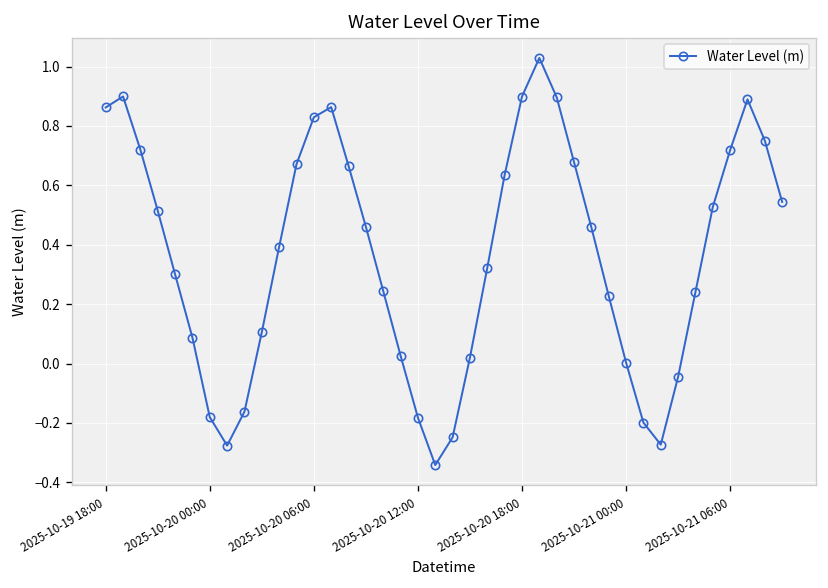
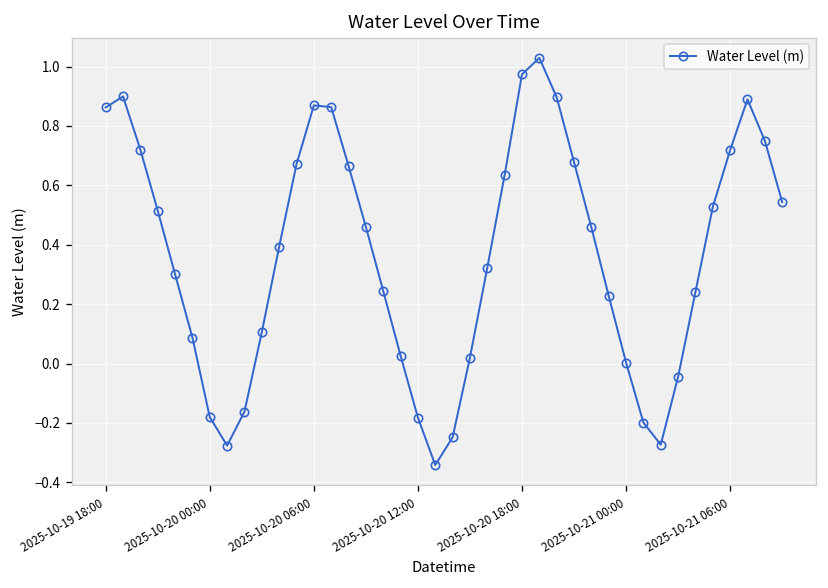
2025-10-20 06:00: 0.83 -> 0.87
2025-10-20 18:00: 0.90 -> 0.97
